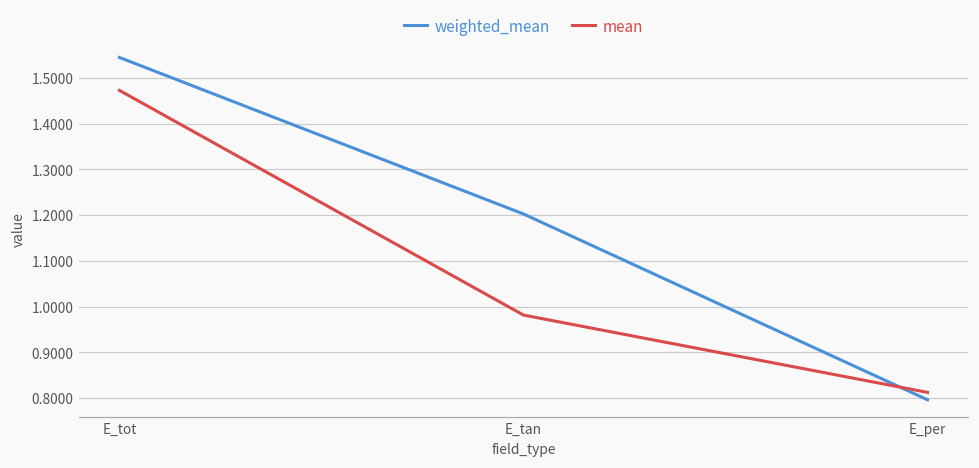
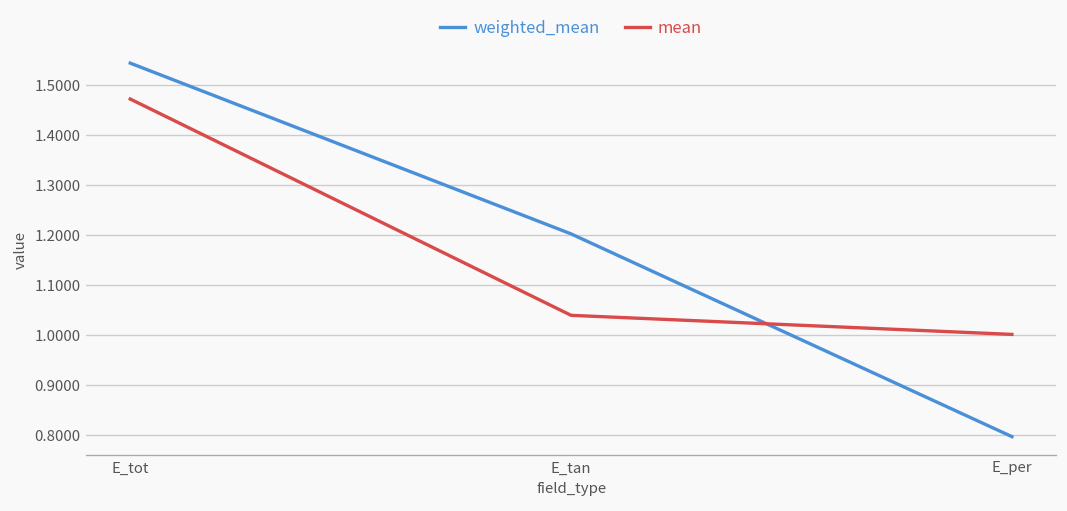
mean, E_tan: 0.98 -> 1.04
mean, E_per: 0.81 -> 1.00
